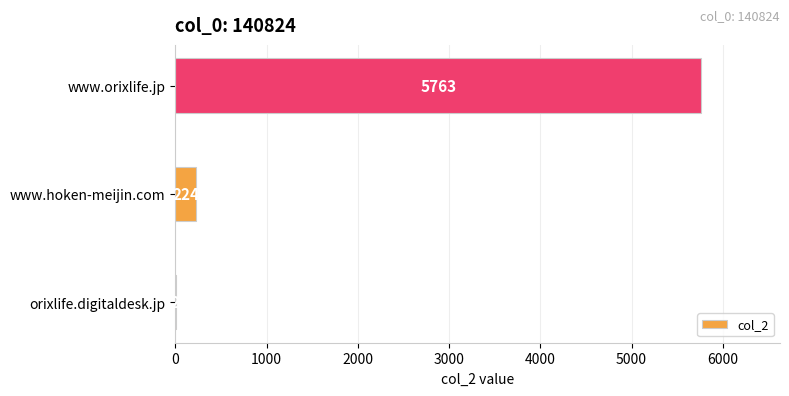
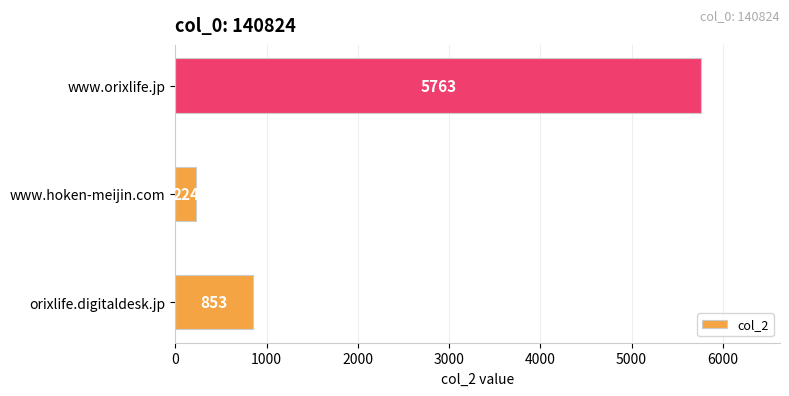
orixlife.digitaldesk.jp: 0 -> 900
